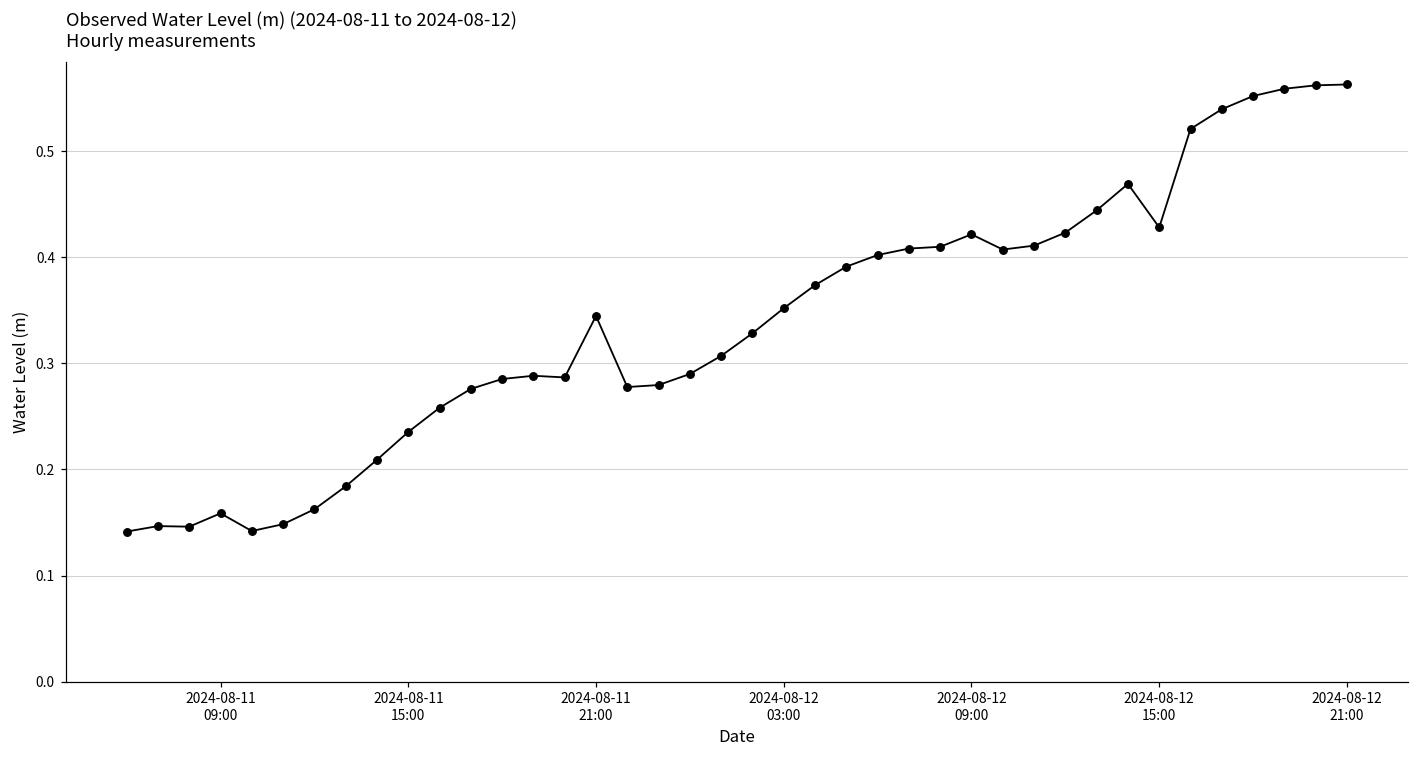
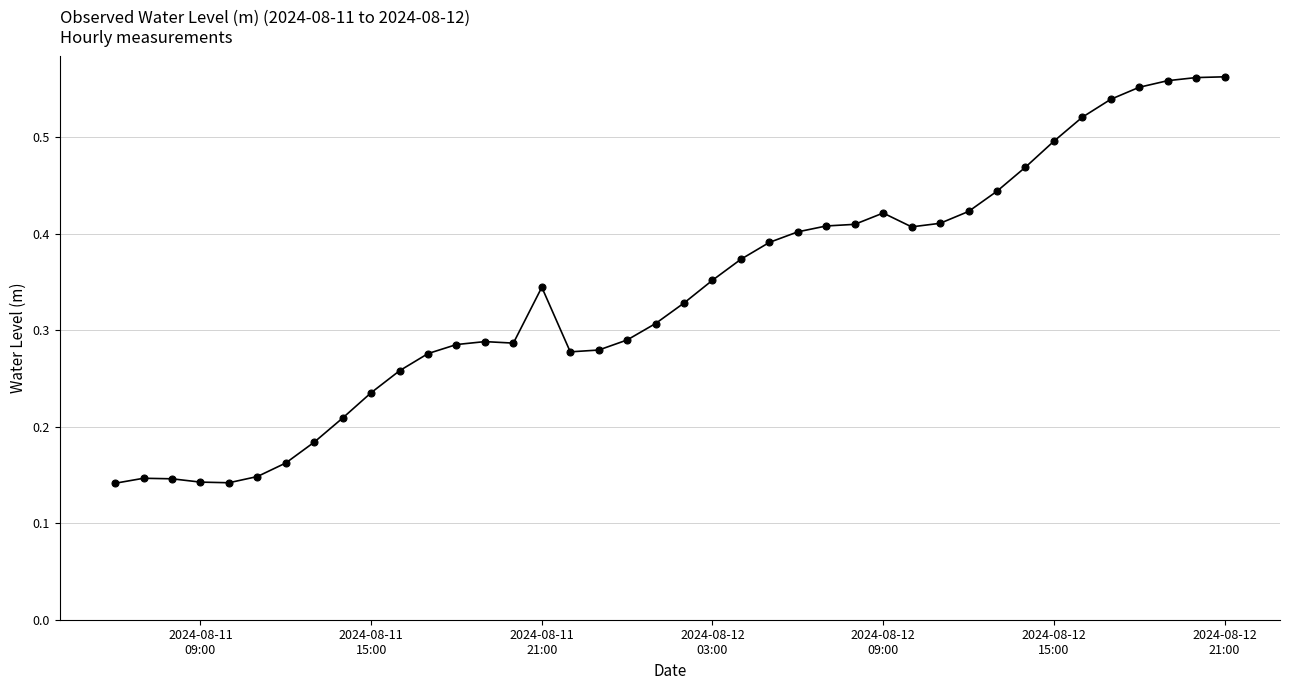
2024-08-11 09:00: 0.16 -> 0.14
2024-08-12 15:00: 0.43 -> 0.50
